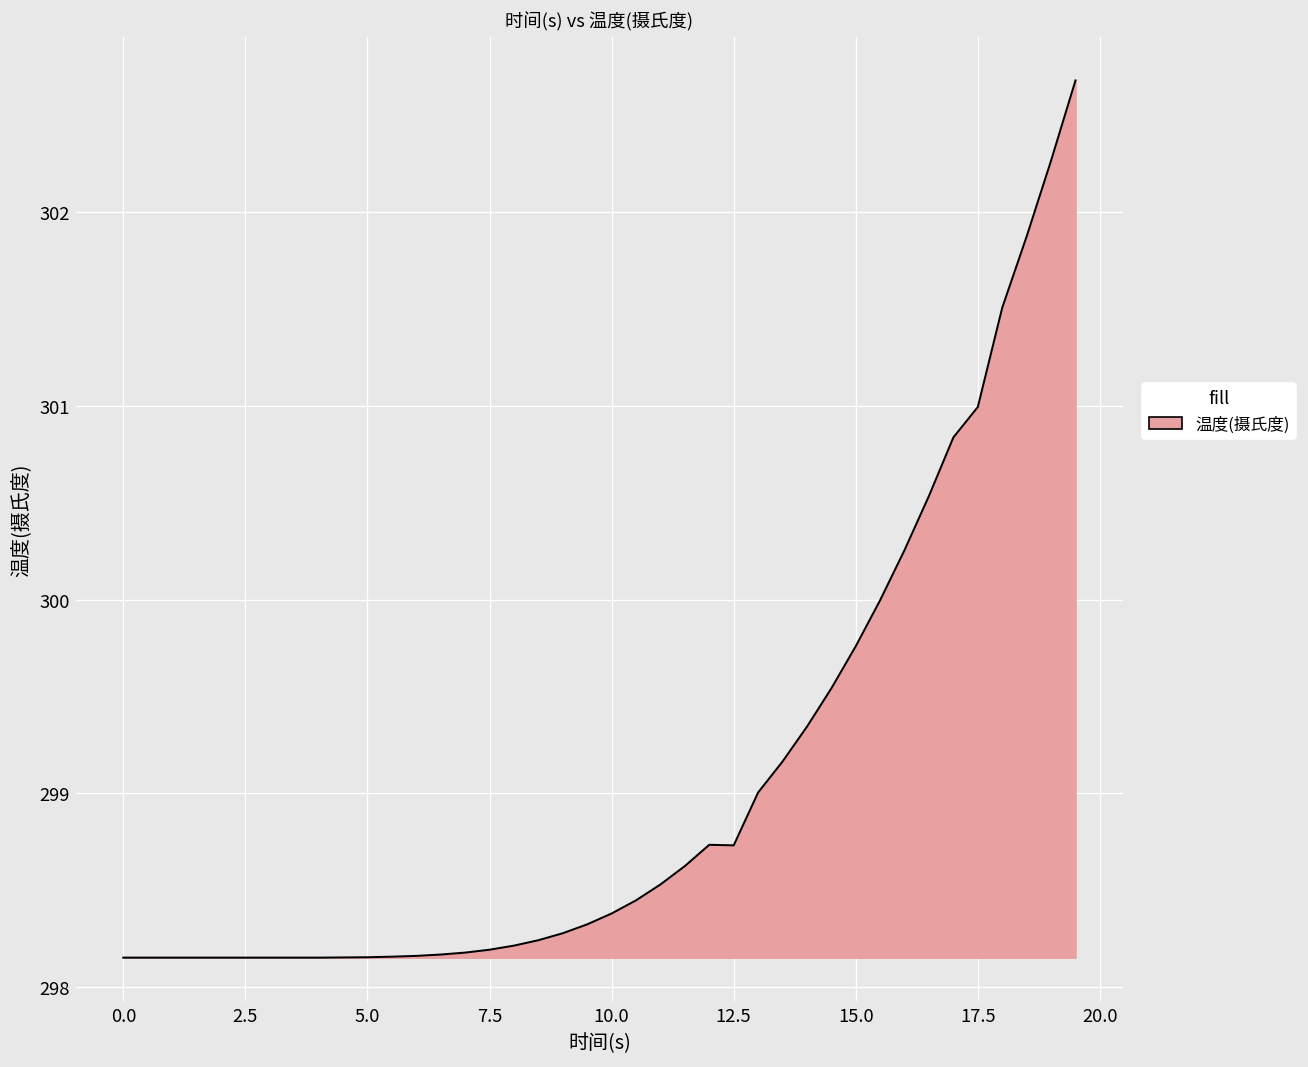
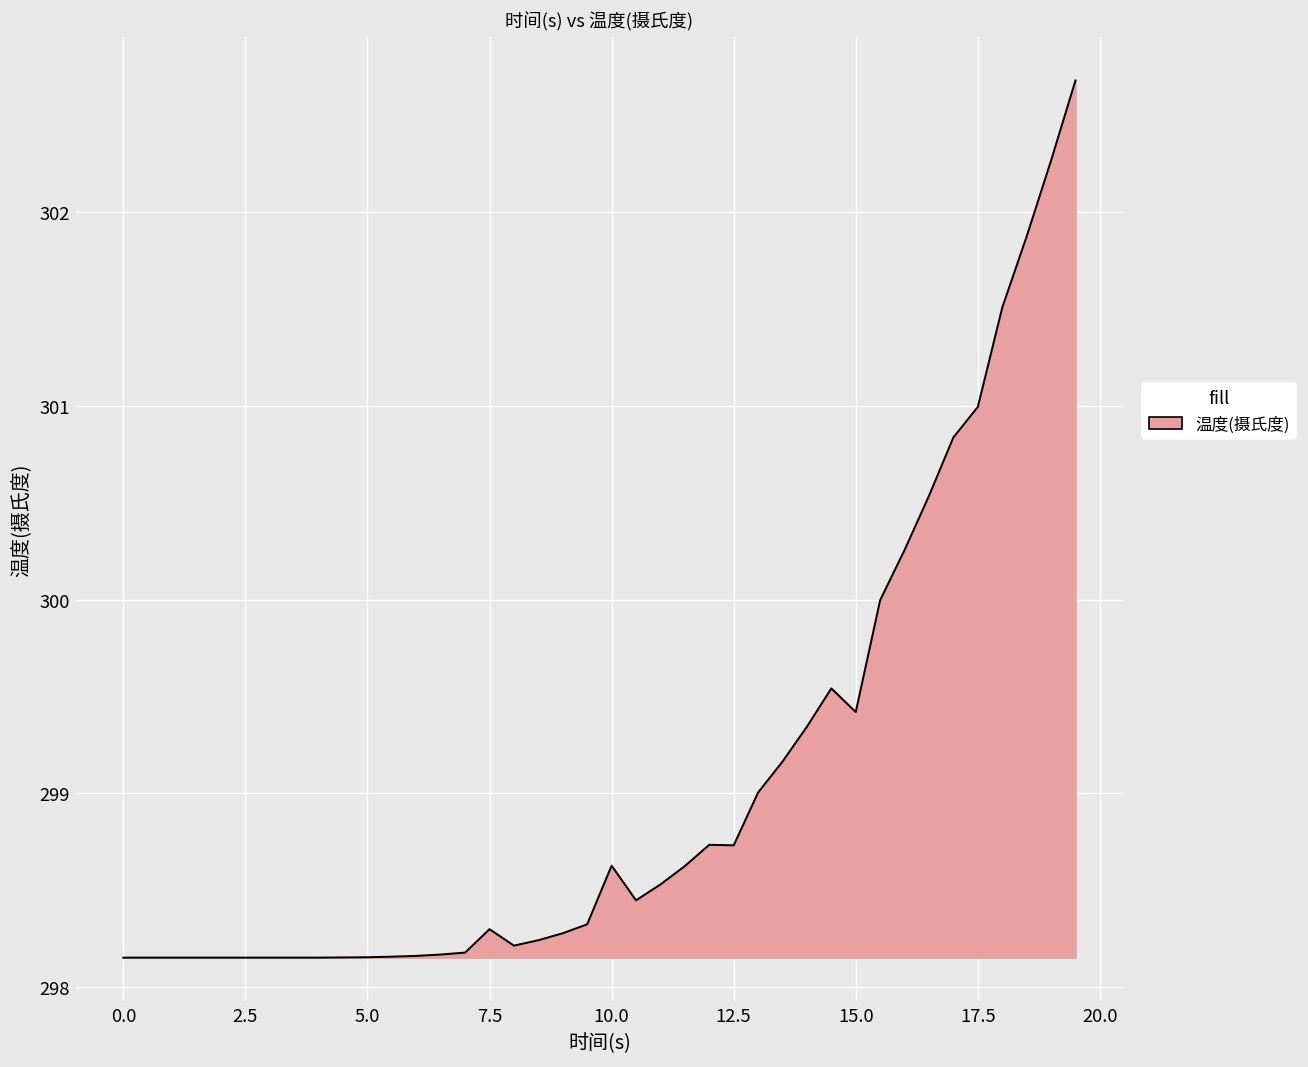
7.5: 298.19 -> 298.30
10.0: 298.38 -> 298.63
15.0: 299.76 -> 299.42
